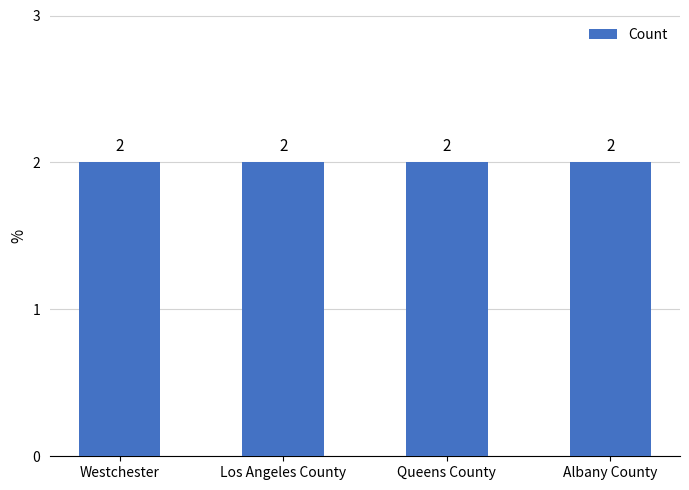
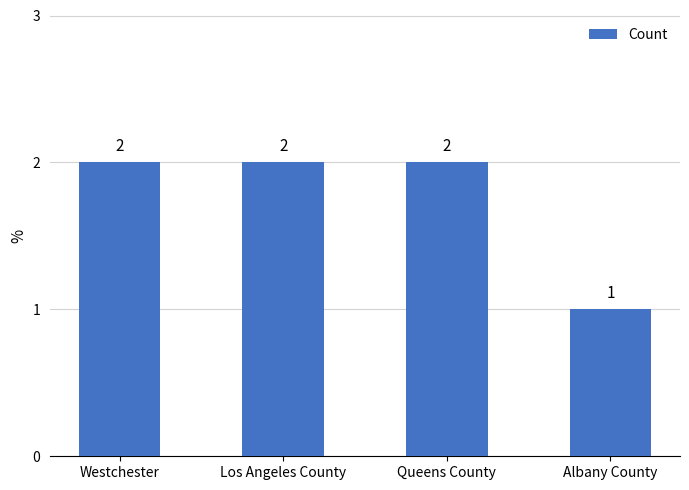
Albany County: 2 -> 1
